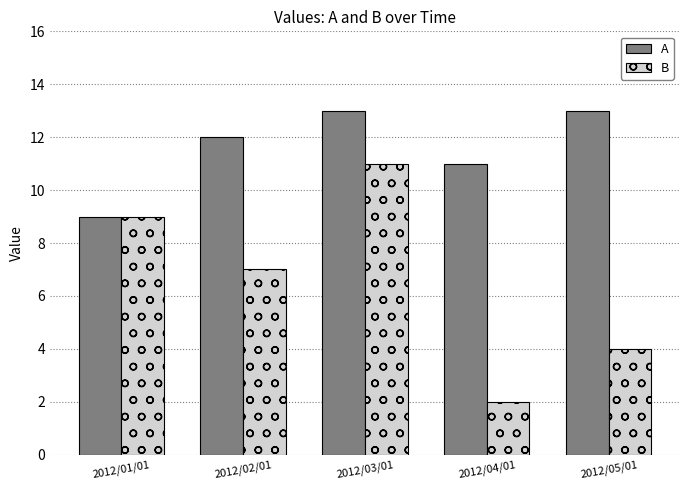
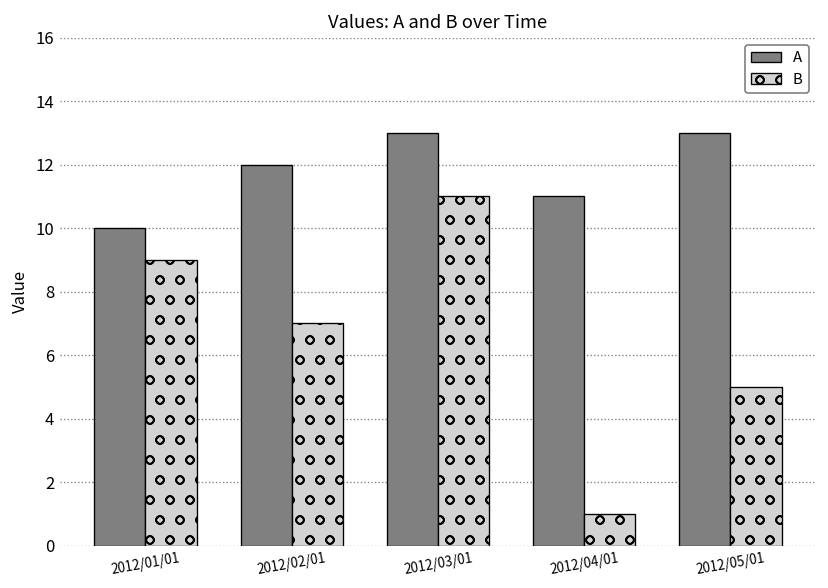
A, 2012/01/01: 9 -> 10
B, 2012/04/01: 2 -> 1
B, 2012/05/01: 4 -> 5
